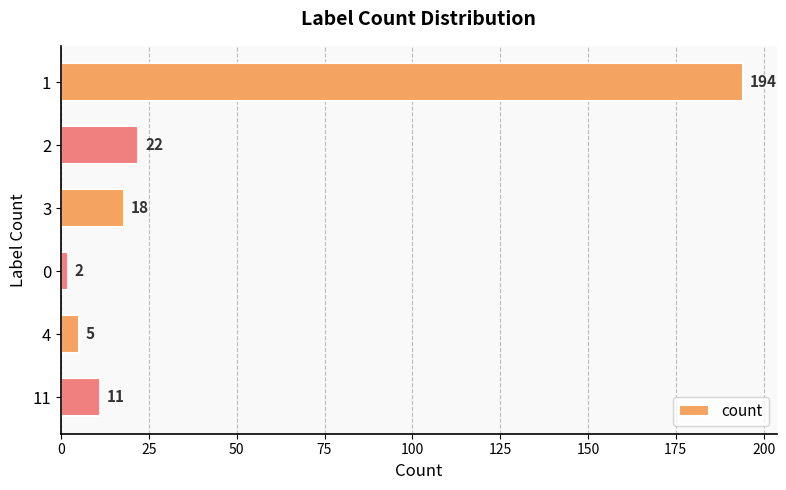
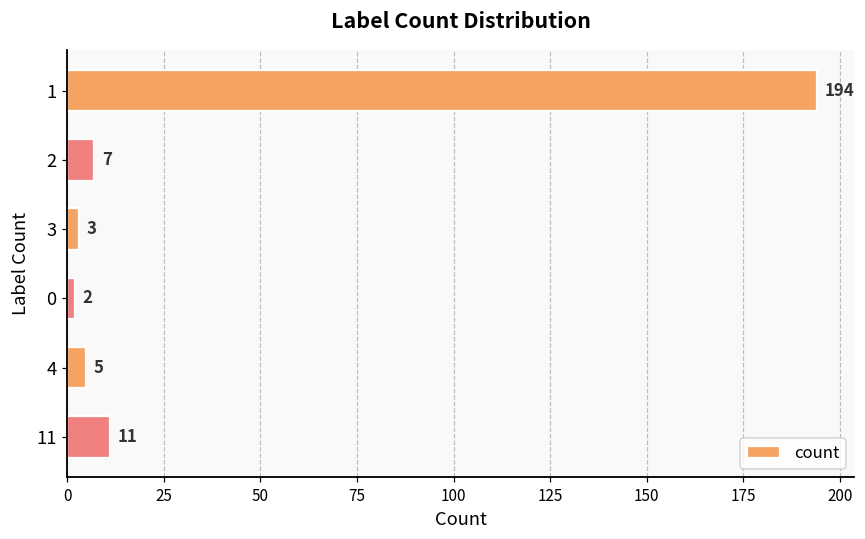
2: 22 -> 7
3: 18 -> 3
